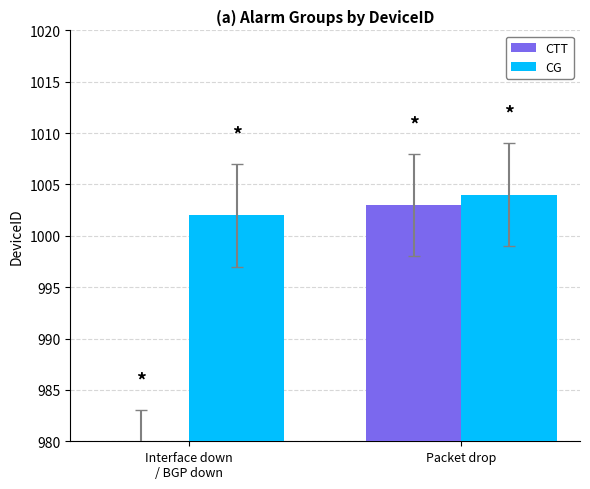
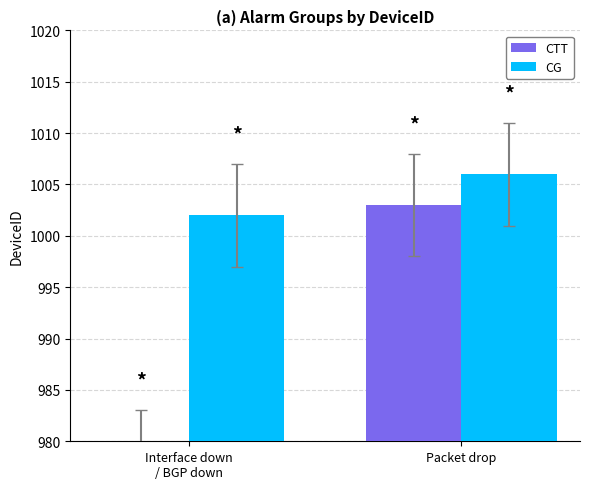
CG, Packet drop: 1004 -> 1006
